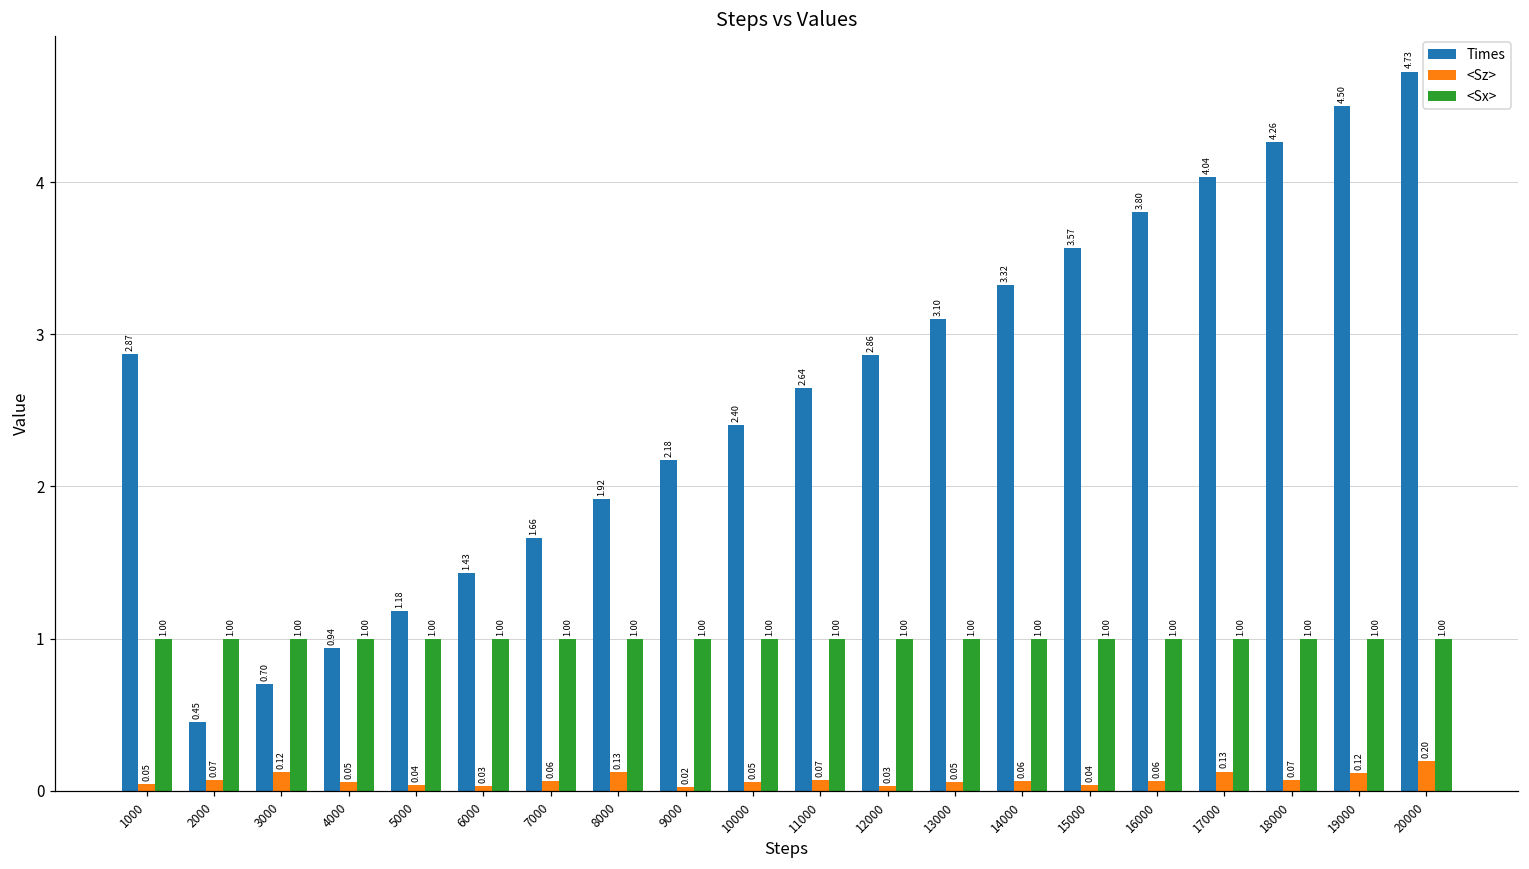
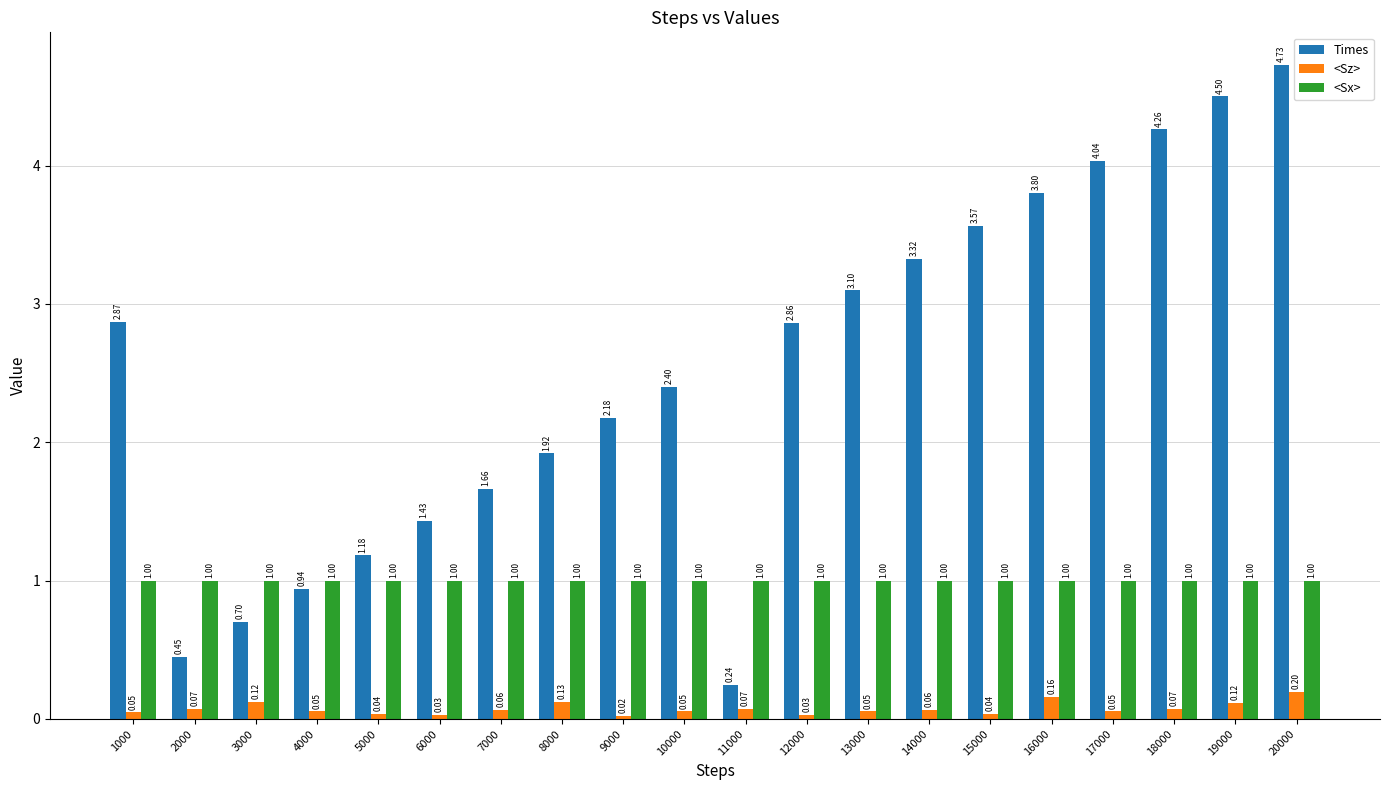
Times, 11000: 2.64 -> 0.24
<Sz>, 16000: 0.06 -> 0.16
<Sz>, 17000: 0.13 -> 0.05
